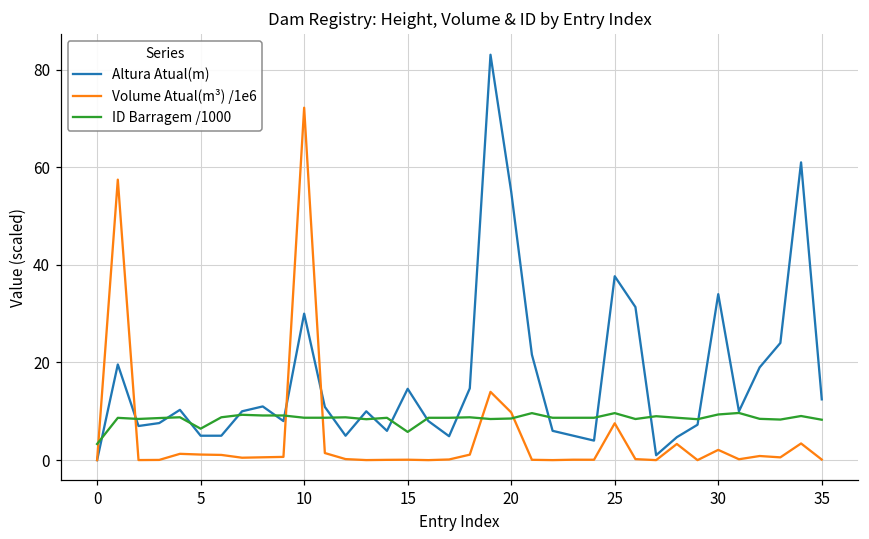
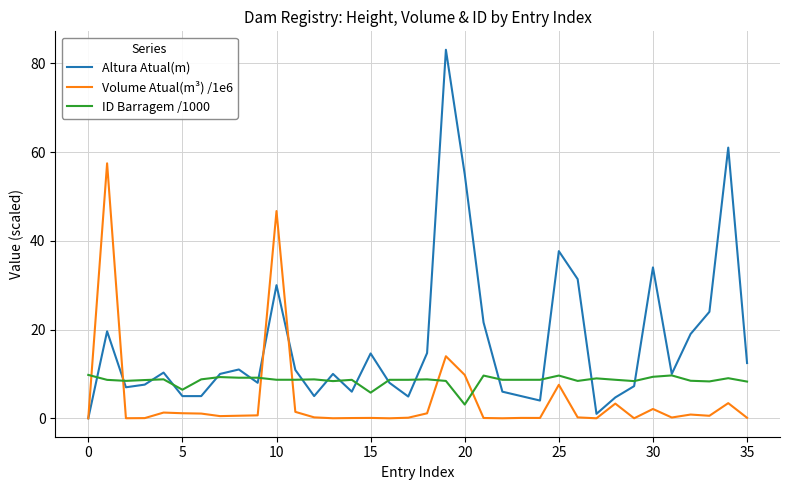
ID Barragem /1000, 0: 3 -> 10
Volume Atual(m³) /1e6, 10: 72 -> 47
ID Barragem /1000, 20: 9 -> 3
